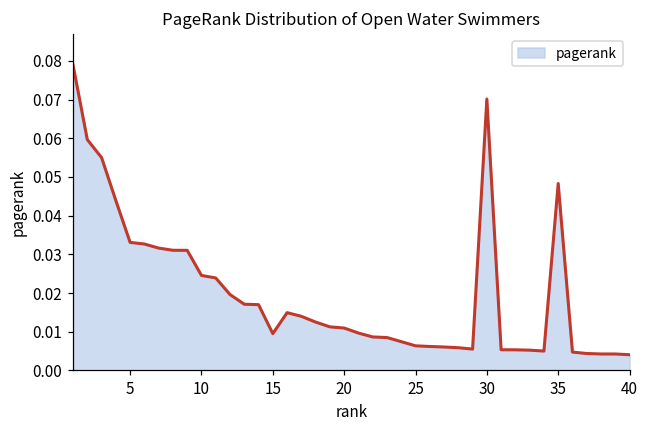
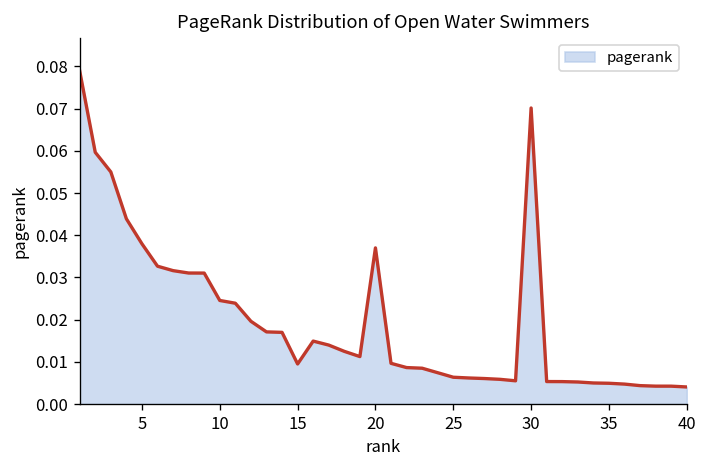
5: 0.033 -> 0.038
20: 0.011 -> 0.037
35: 0.048 -> 0.005
